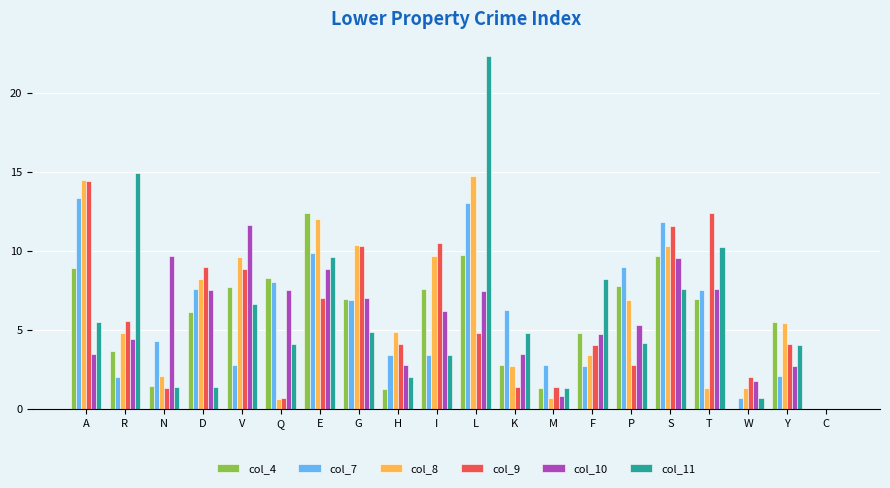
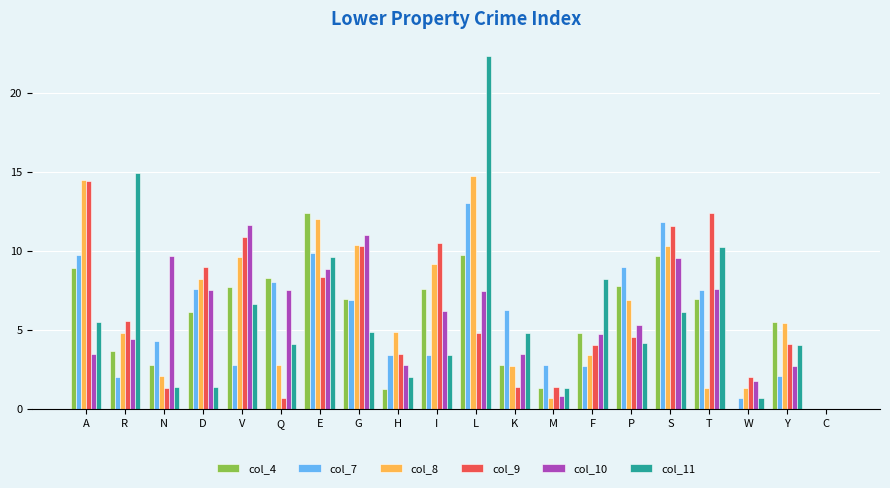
col_7, A: 13.4 -> 9.7
col_4, N: 1.5 -> 2.8
col_9, V: 8.8 -> 10.9
col_8, Q: 0.7 -> 2.8
col_9, E: 7.0 -> 8.3
col_10, G: 7.0 -> 11.0
col_9, H: 4.1 -> 3.5
col_8, I: 9.7 -> 9.2
col_9, P: 2.8 -> 4.5
col_11, S: 7.6 -> 6.1
